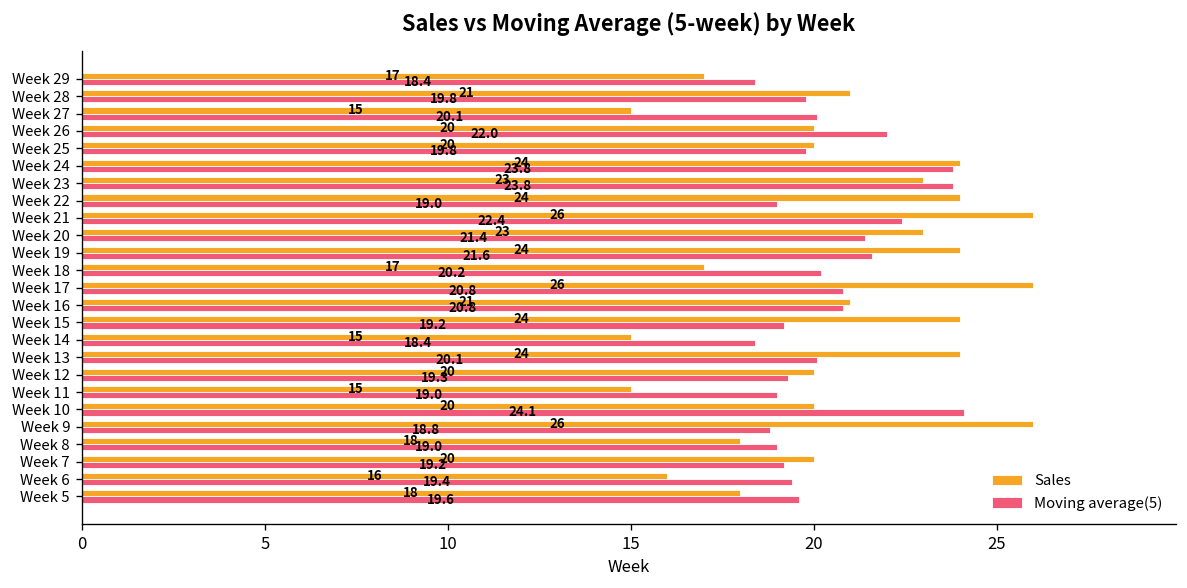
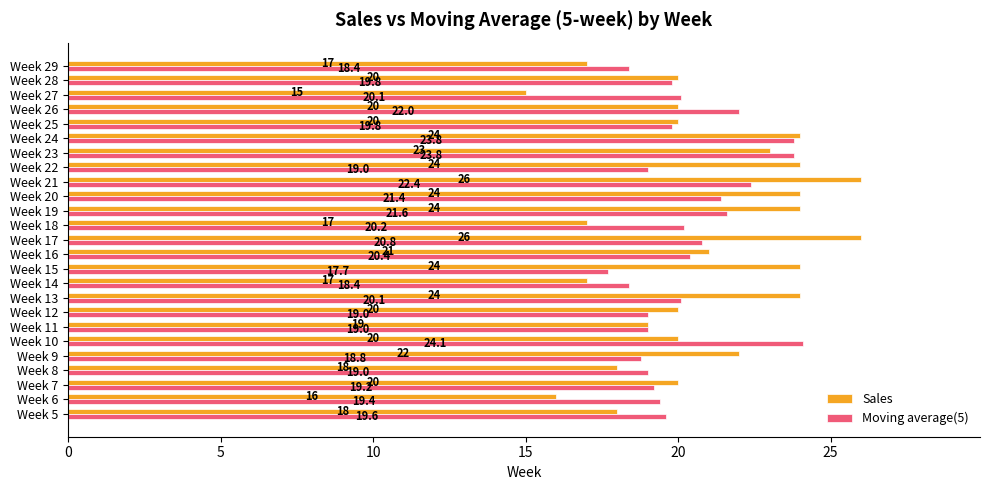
Sales, Week 28: 21 -> 20
Sales, Week 20: 23 -> 24
Moving average(5), Week 16: 20.8 -> 20.4
Moving average(5), Week 15: 19.2 -> 17.7
Sales, Week 14: 15 -> 17
Moving average(5), Week 12: 19.3 -> 19.0
Sales, Week 11: 15 -> 19
Sales, Week 9: 26 -> 22
